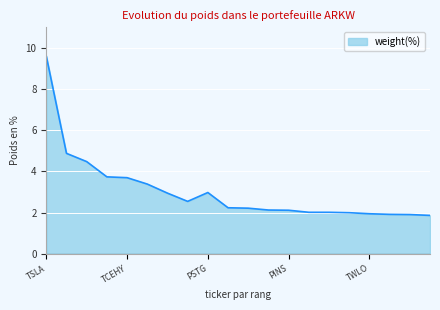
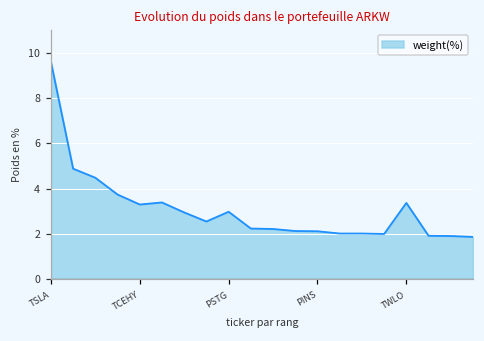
TCEHY: 3.7 -> 3.3
TWLO: 2.0 -> 3.4
